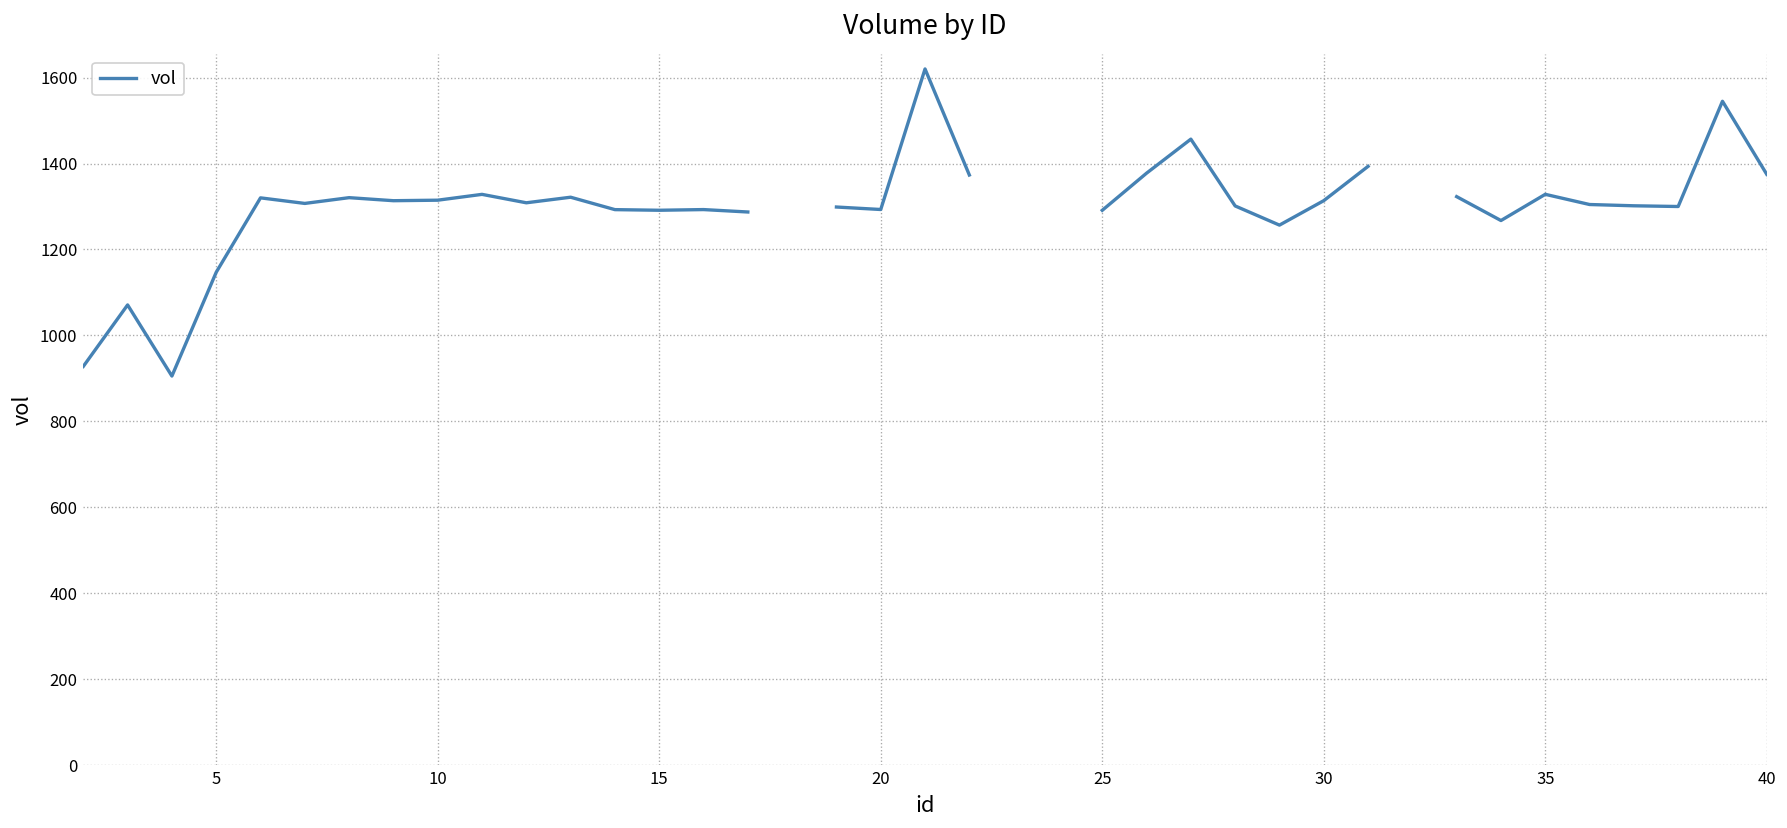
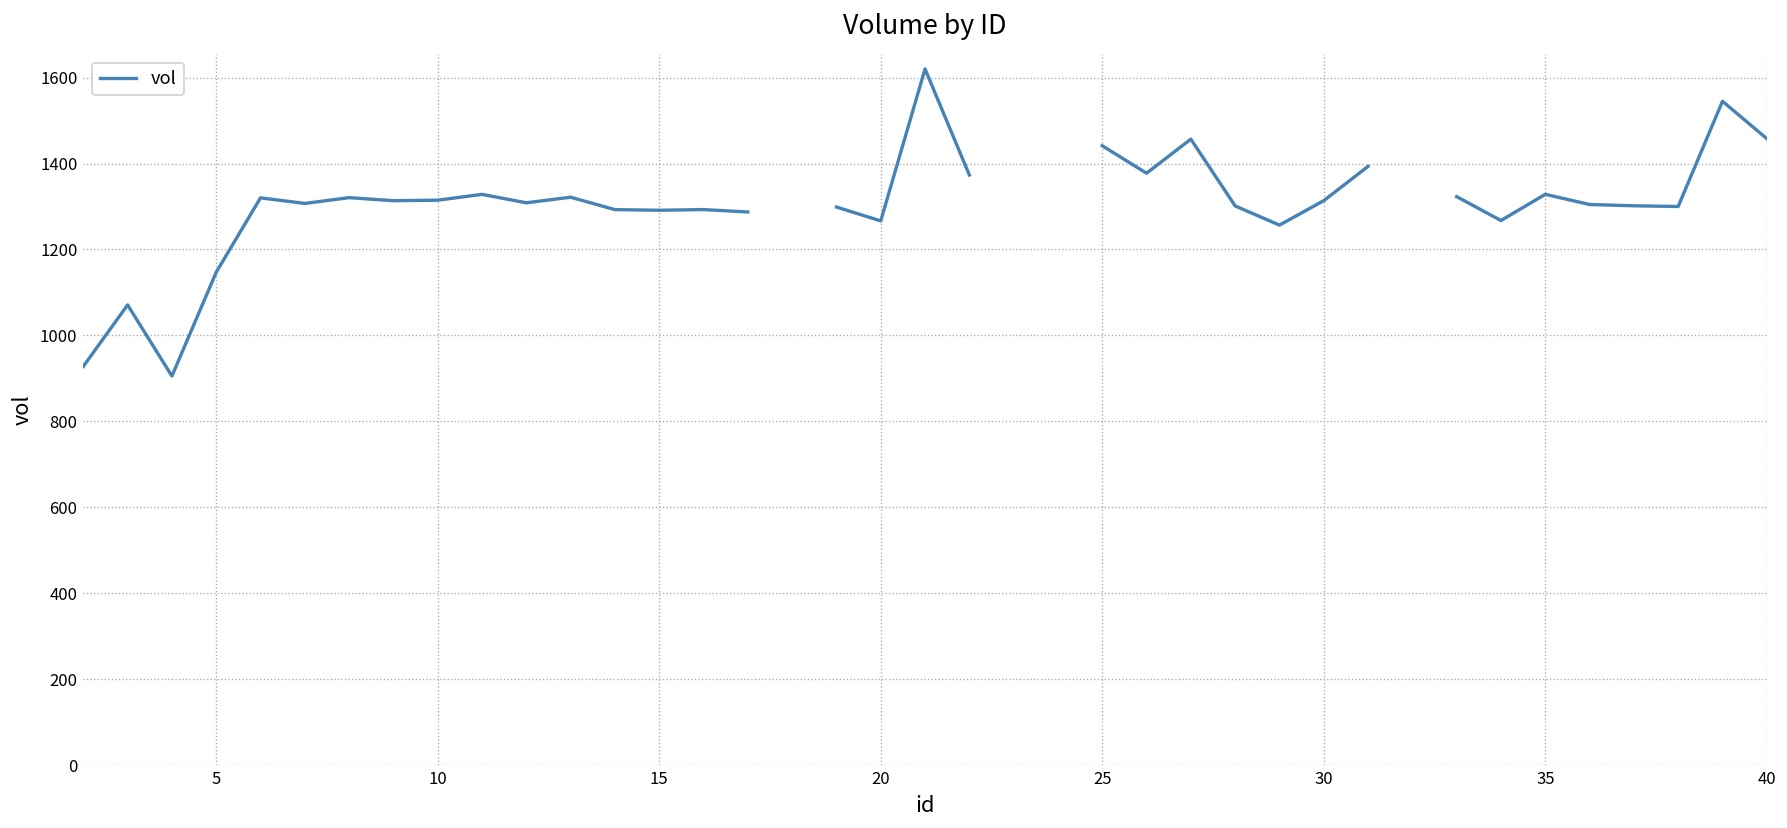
20: 1290 -> 1270
25: 1290 -> 1440
40: 1370 -> 1460
